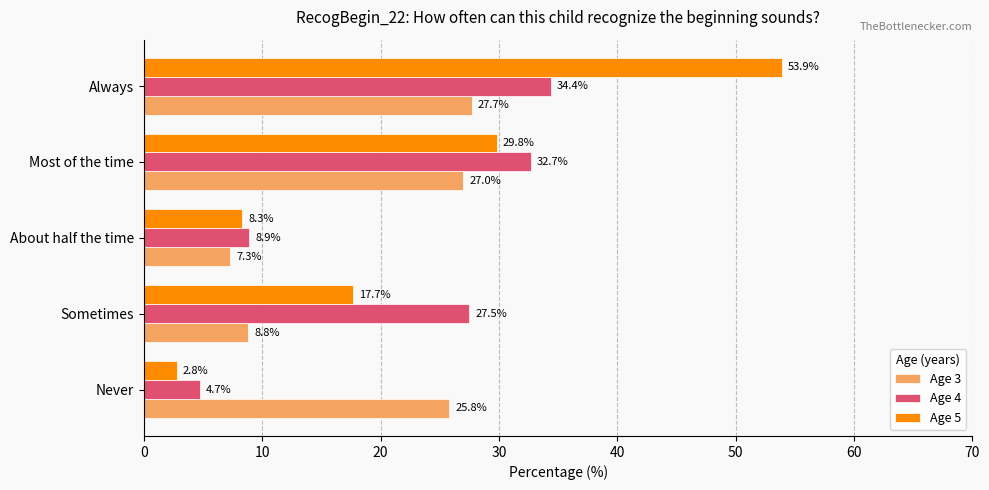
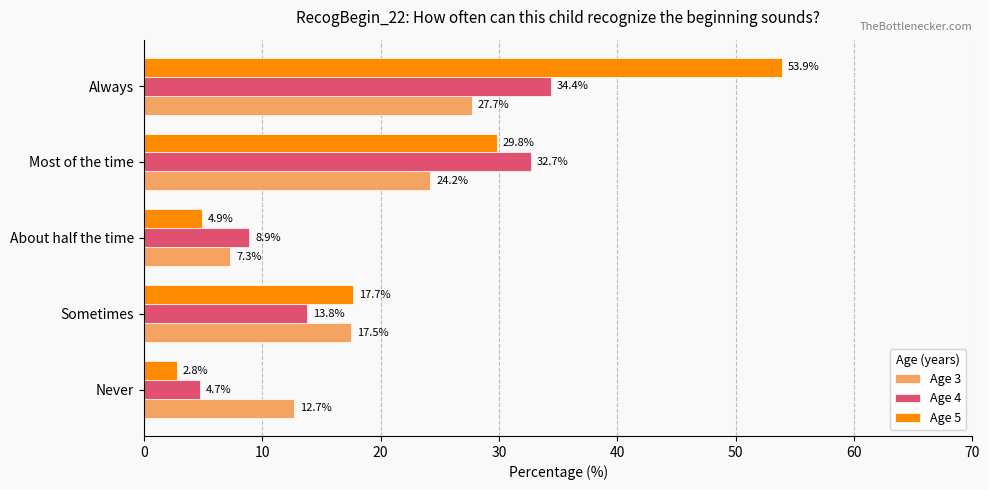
Age 3, Most of the time: 27.0% -> 24.2%
Age 5, About half the time: 8.3% -> 4.9%
Age 4, Sometimes: 27.5% -> 13.8%
Age 3, Sometimes: 8.8% -> 17.5%
Age 3, Never: 25.8% -> 12.7%
